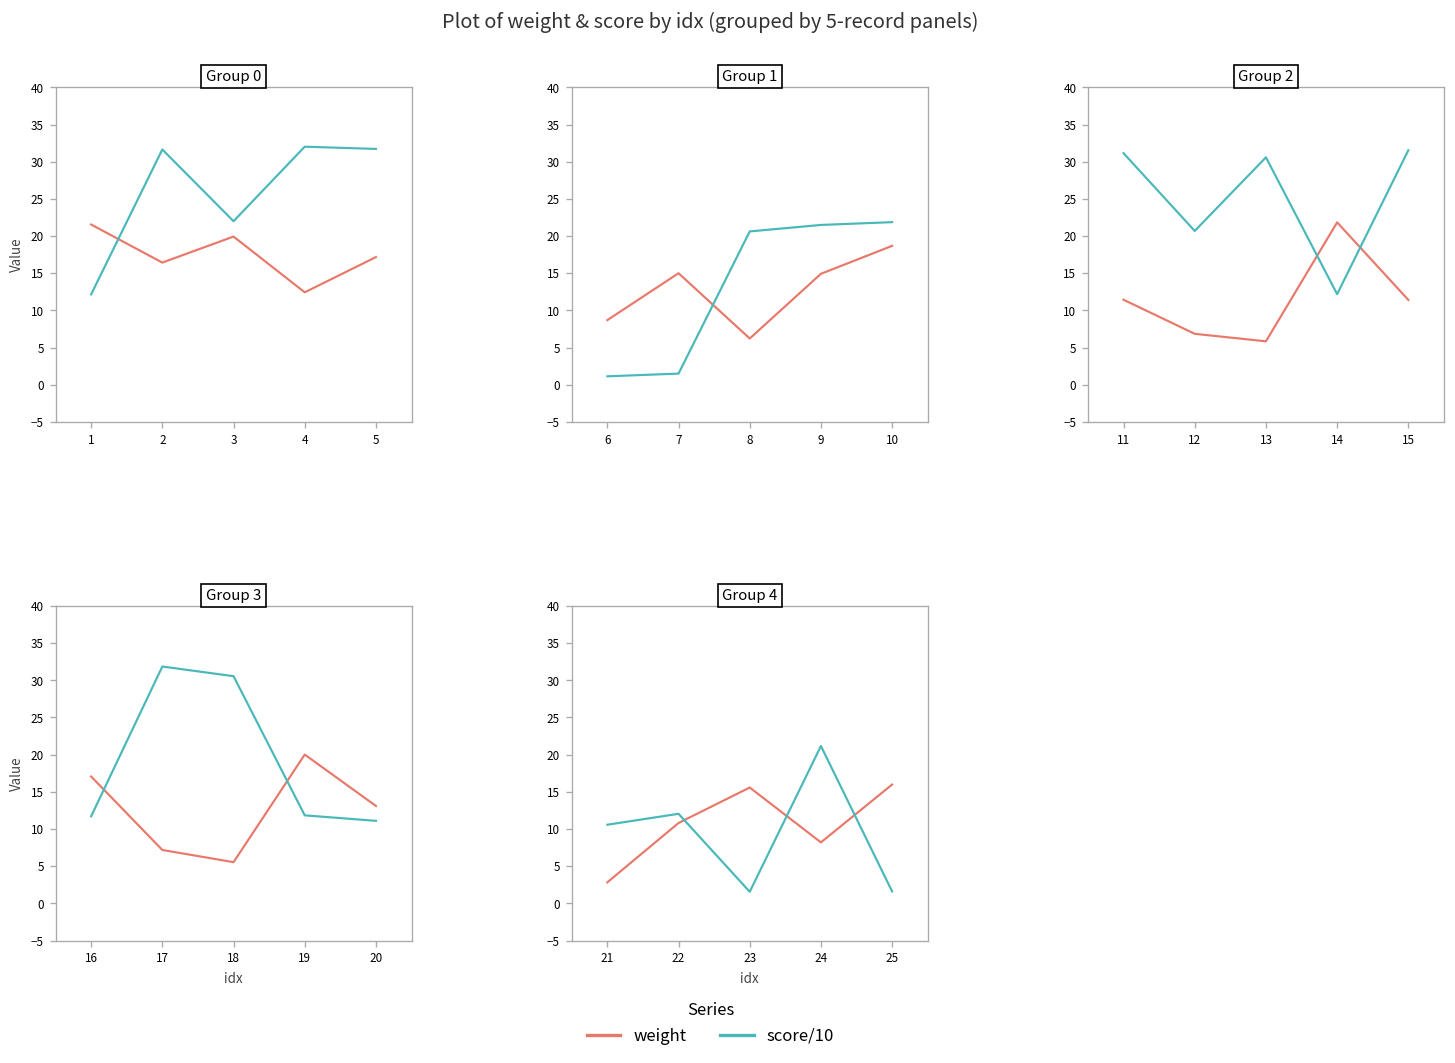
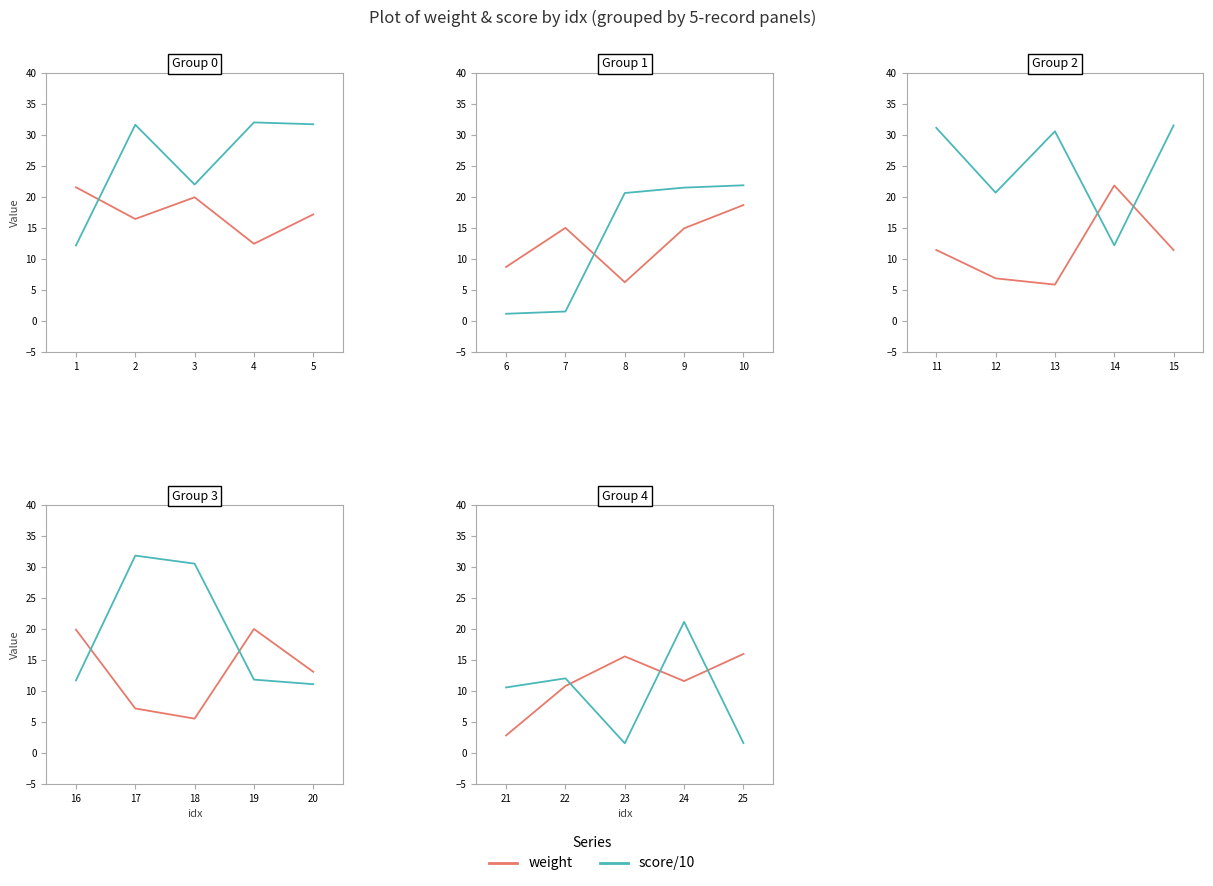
Group 3, weight, 16: 17 -> 20
Group 4, weight, 24: 8 -> 12
